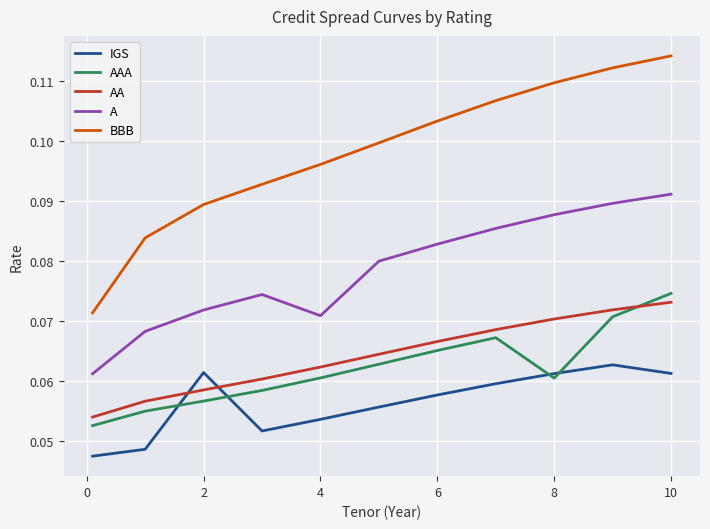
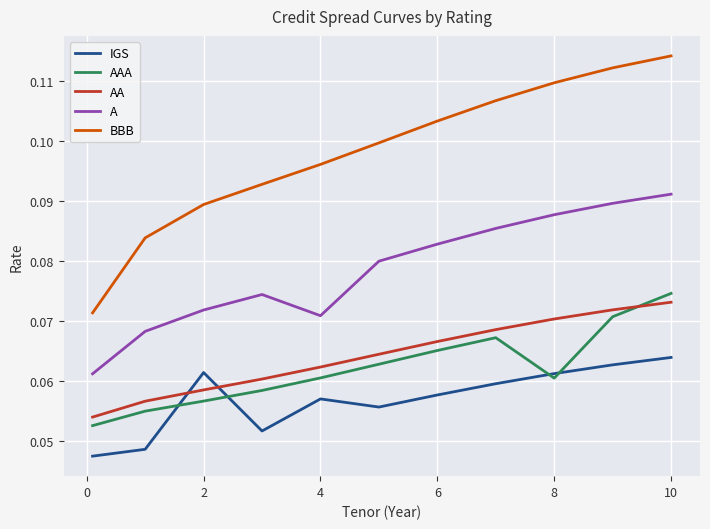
IGS, 4: 0.054 -> 0.057
IGS, 10: 0.061 -> 0.064
